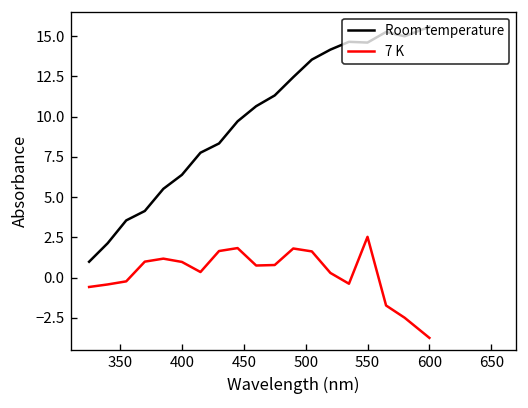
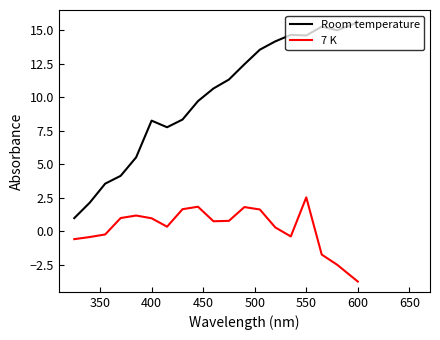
Room temperature, 400: 6.4 -> 8.3
